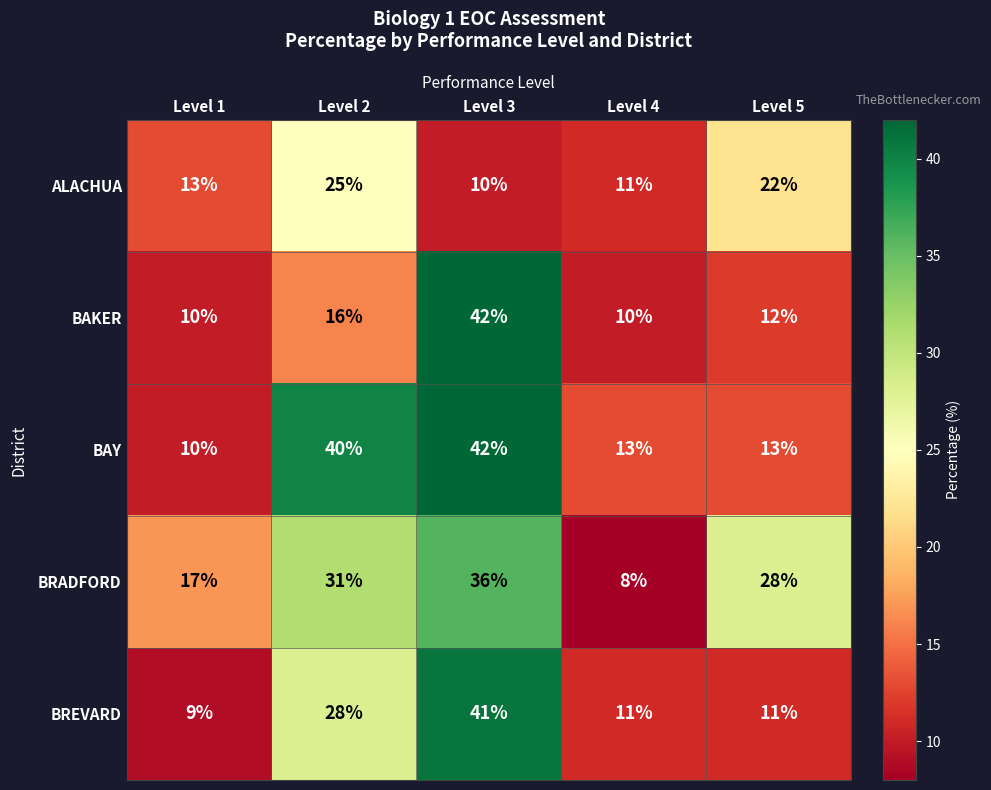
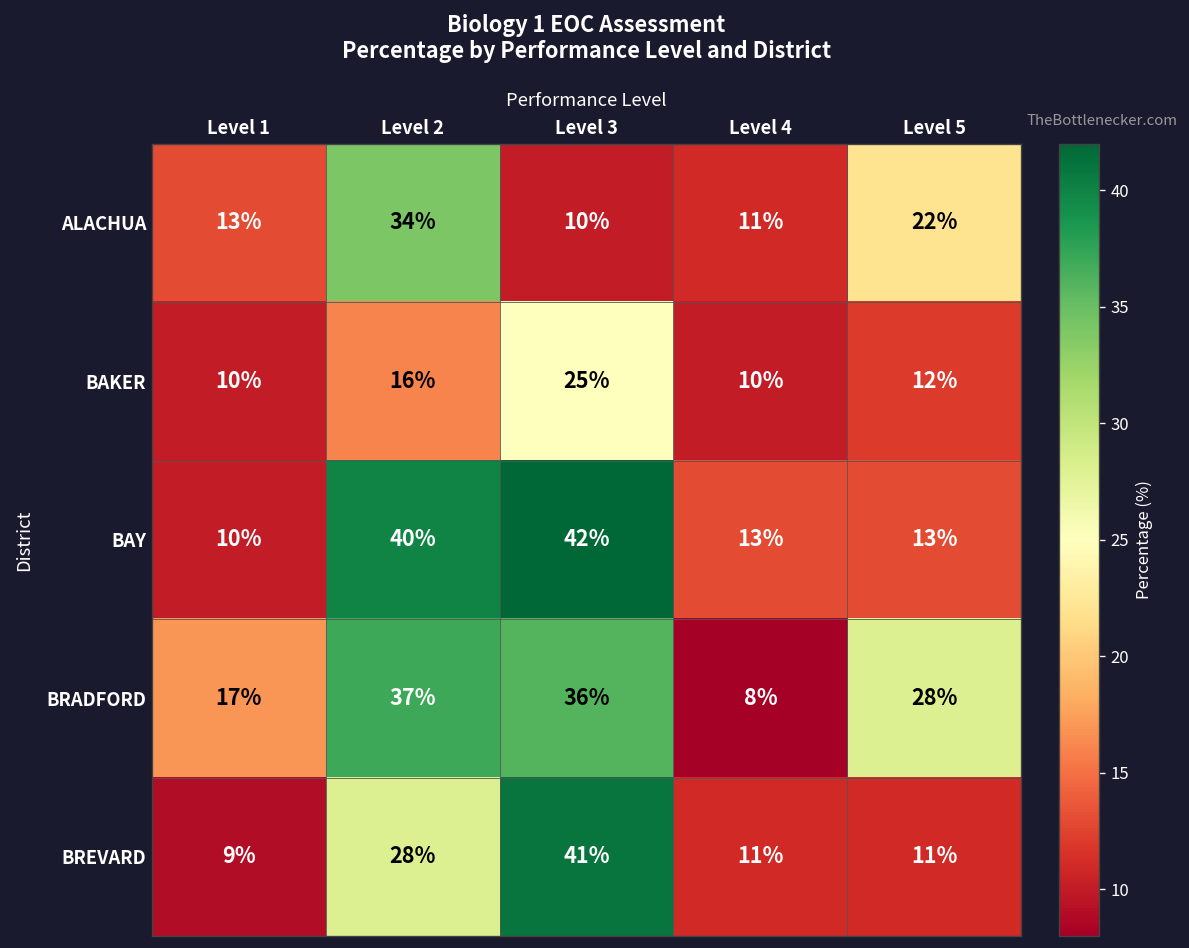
ALACHUA, Level 2: 25% -> 34%
BAKER, Level 3: 42% -> 25%
BRADFORD, Level 2: 31% -> 37%
